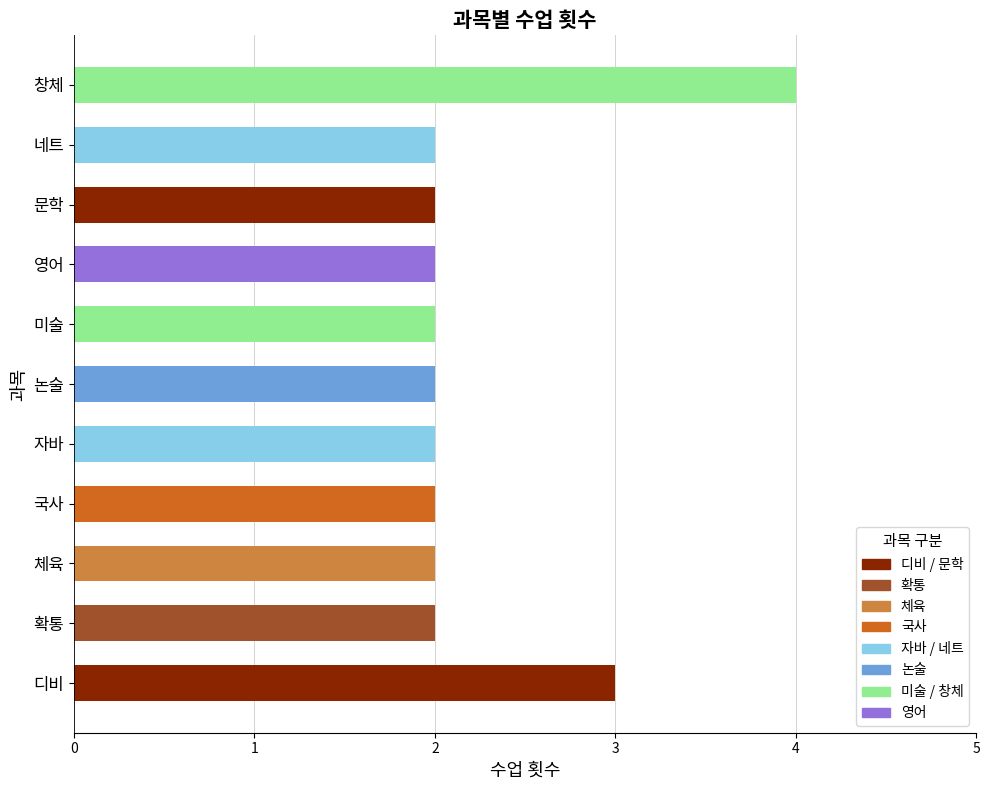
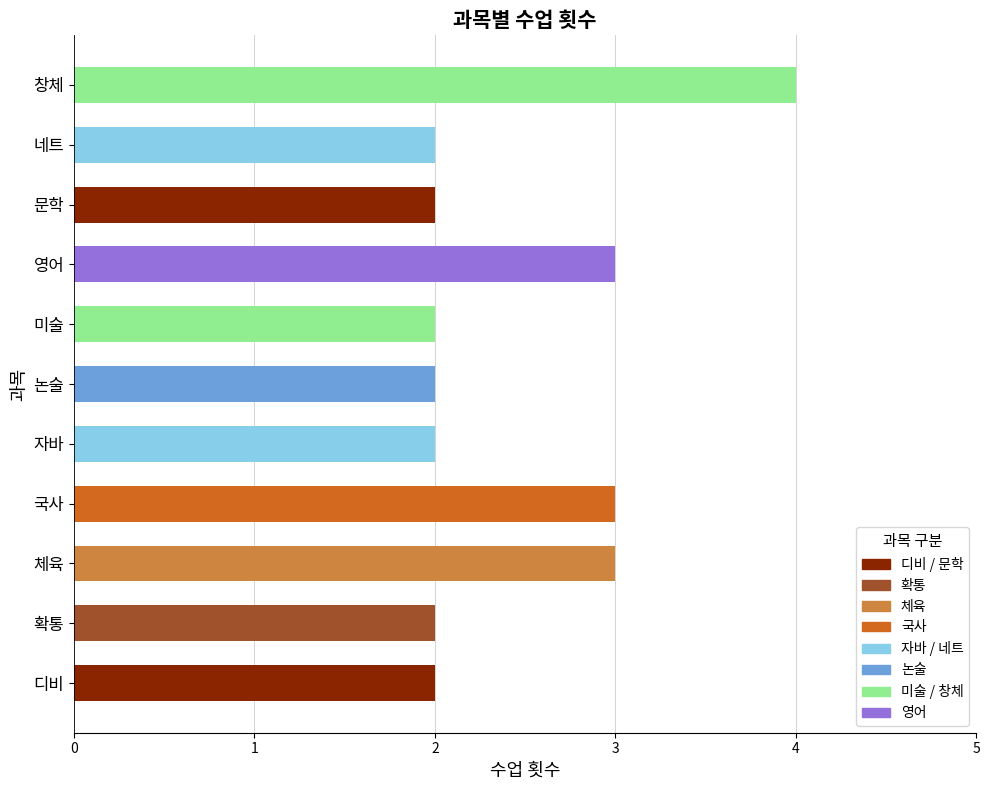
영어: 2 -> 3
국사: 2 -> 3
체육: 2 -> 3
디비: 3 -> 2
